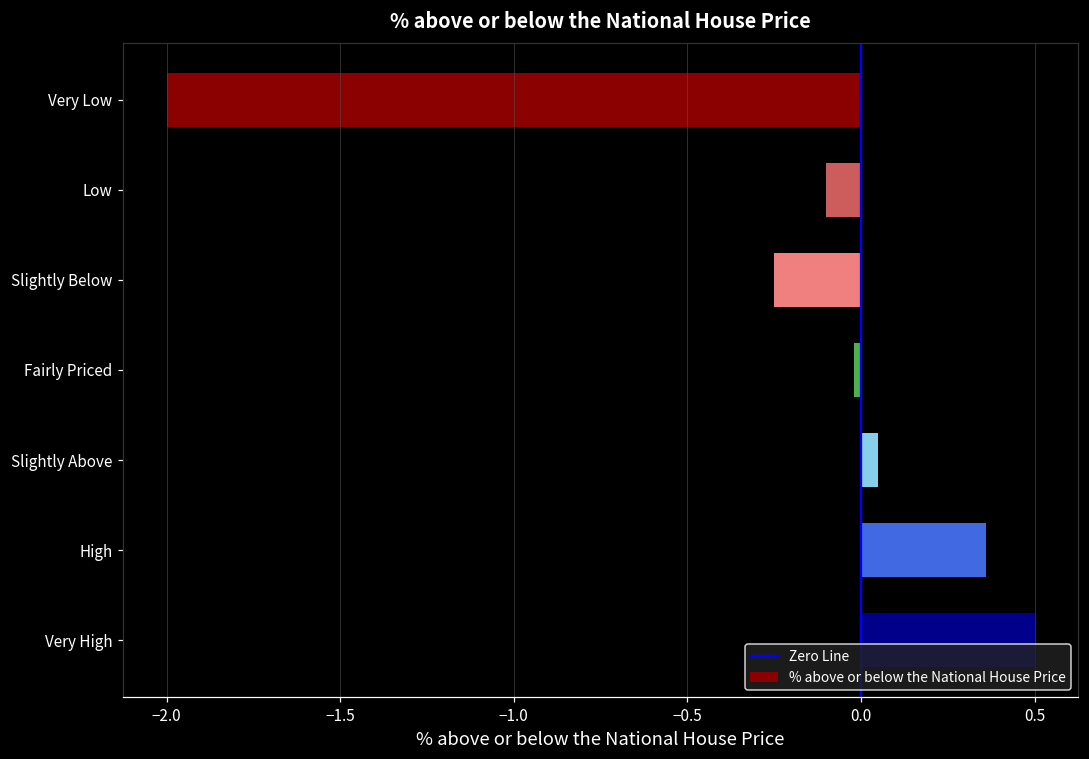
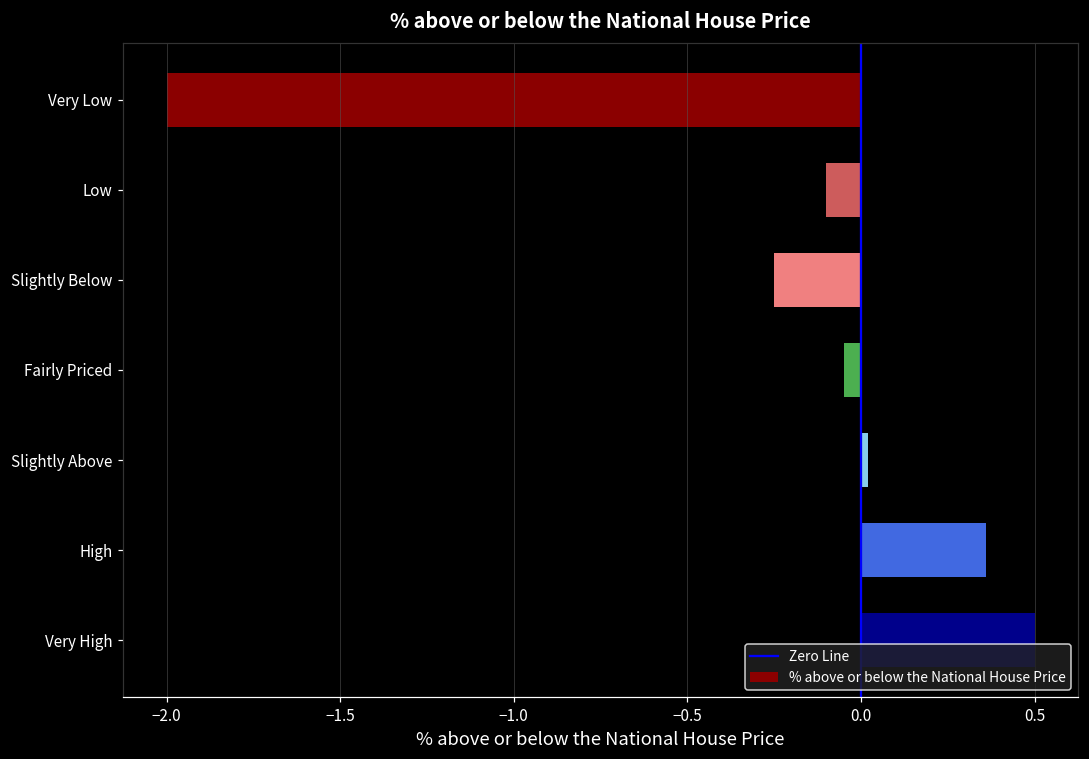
Fairly Priced: -0.02 -> -0.05
Slightly Above: 0.05 -> 0.02
